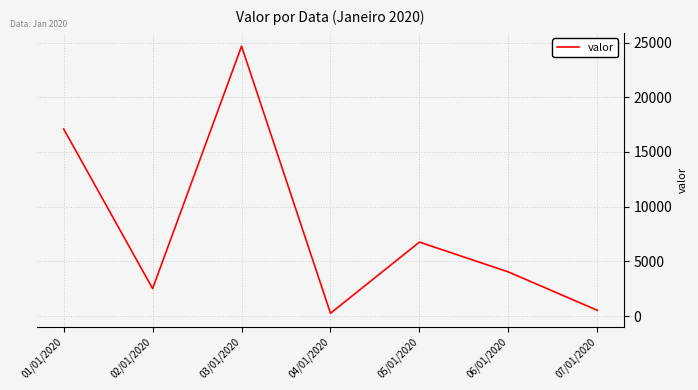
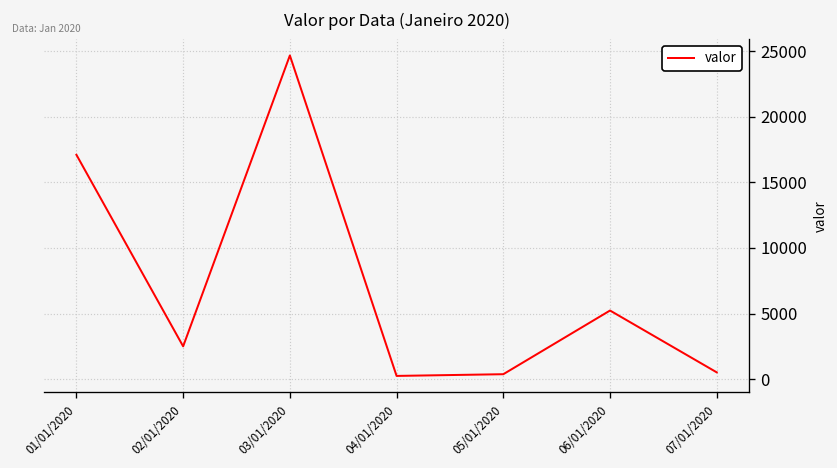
05/01/2020: 6800 -> 400
06/01/2020: 4000 -> 5200
